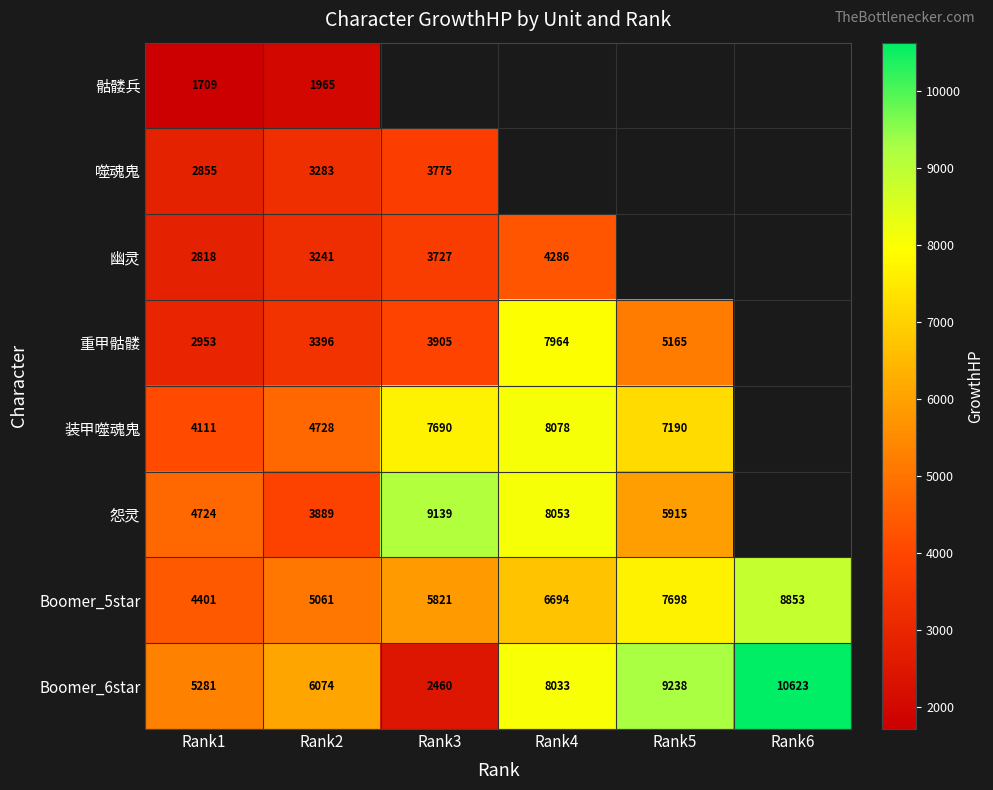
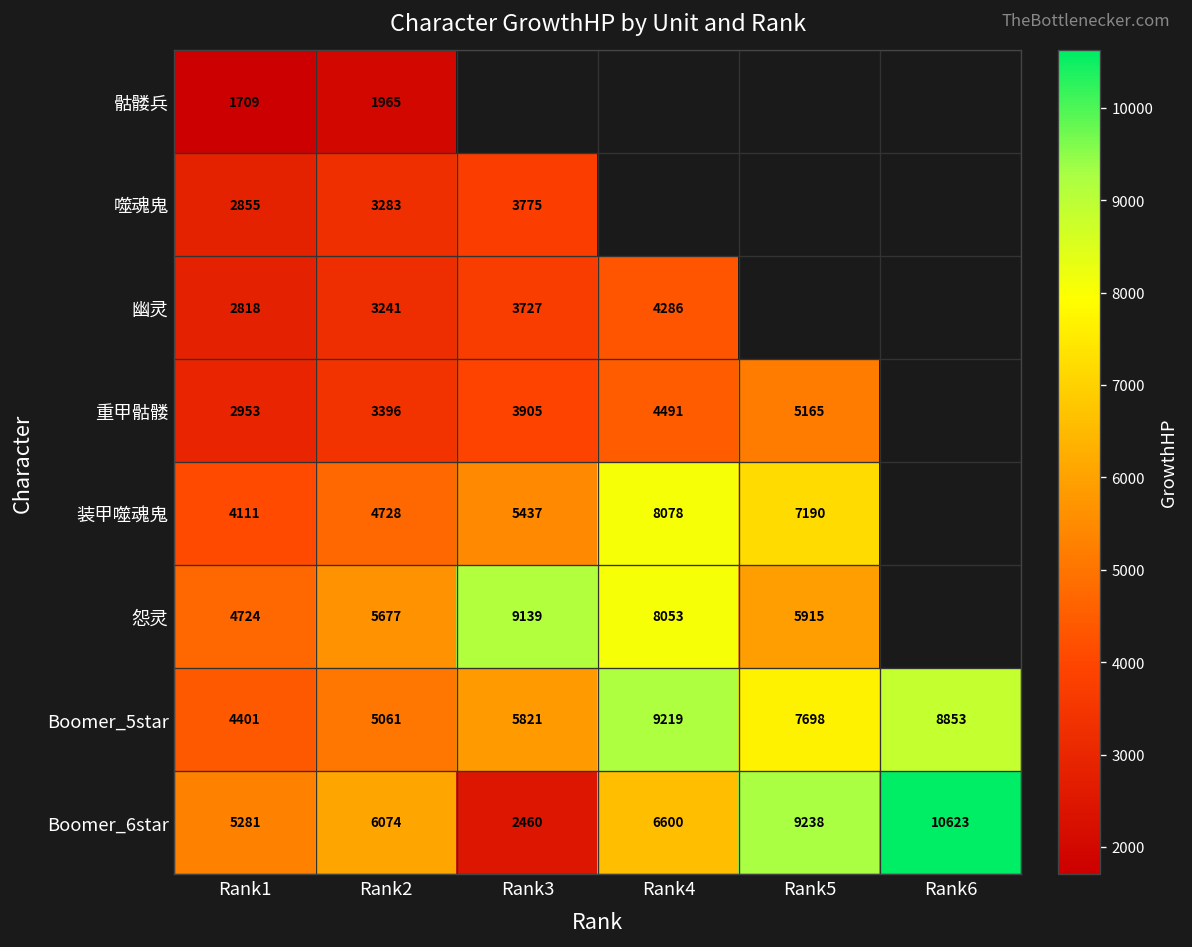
重甲骷髅, Rank4: 7964 -> 4491
装甲噬魂鬼, Rank3: 7690 -> 5437
怨灵, Rank2: 3889 -> 5677
Boomer_5star, Rank4: 6694 -> 9219
Boomer_6star, Rank4: 8033 -> 6600
